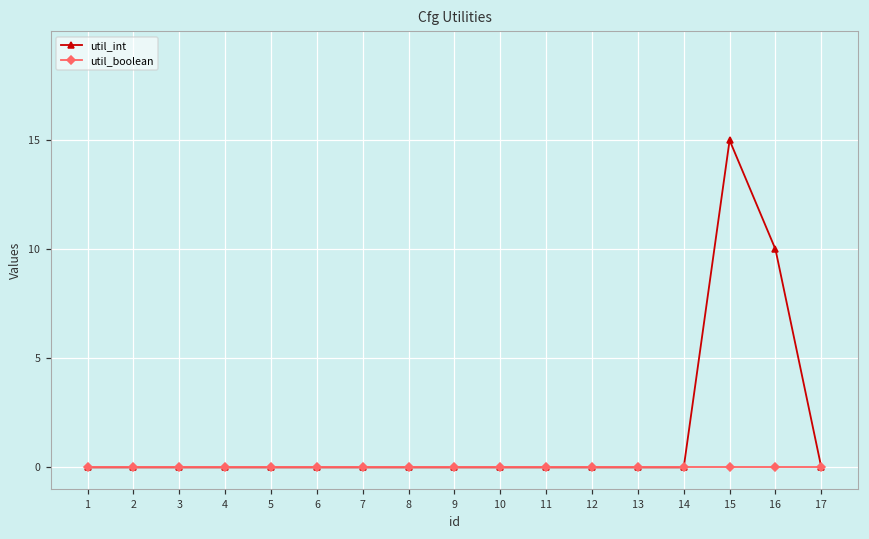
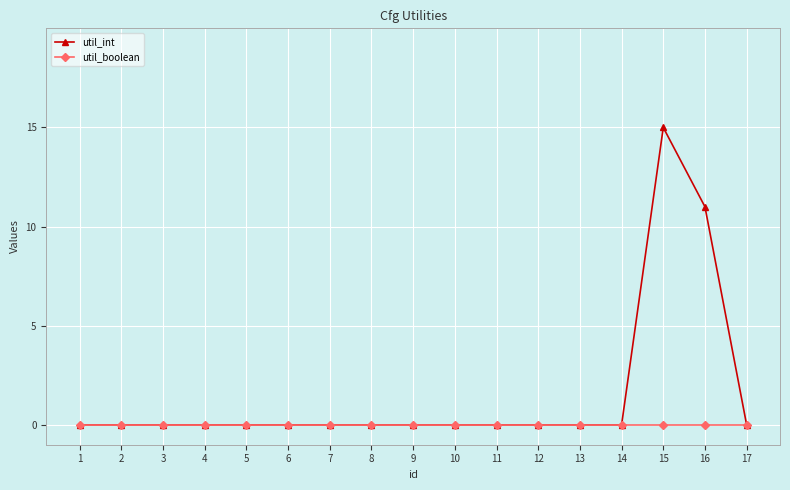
util_int, 16: 10 -> 11
